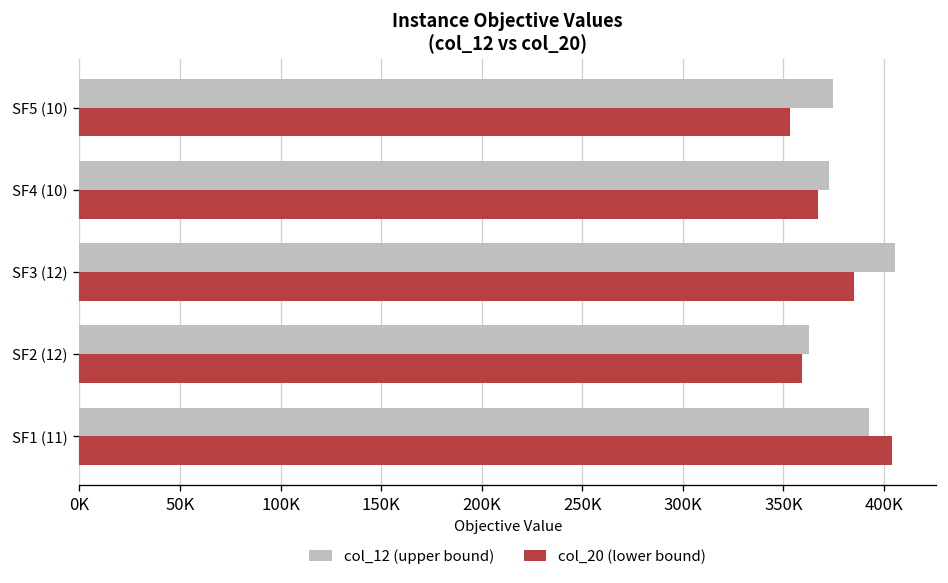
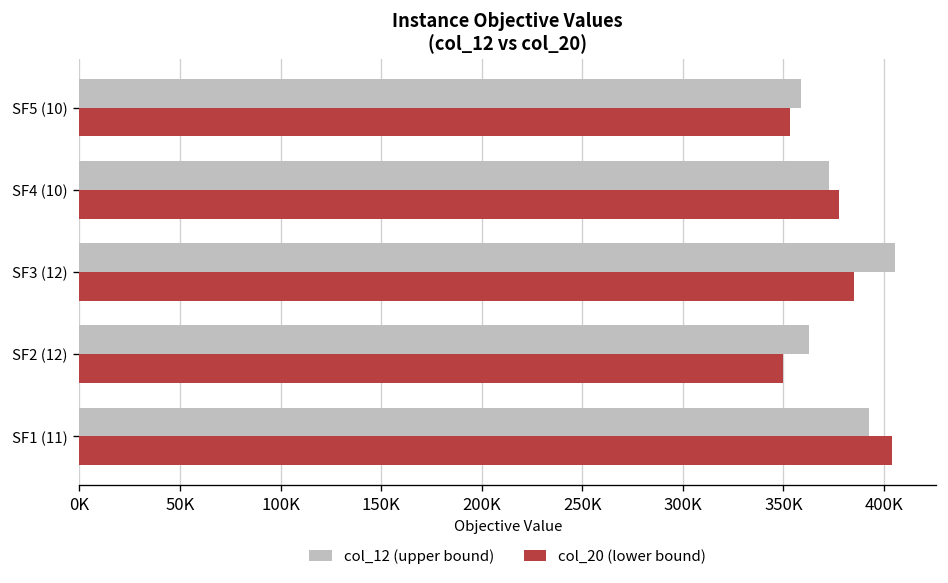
col_12 (upper bound), SF5 (10): 375000 -> 359000
col_20 (lower bound), SF4 (10): 367000 -> 377000
col_20 (lower bound), SF2 (12): 359000 -> 350000
